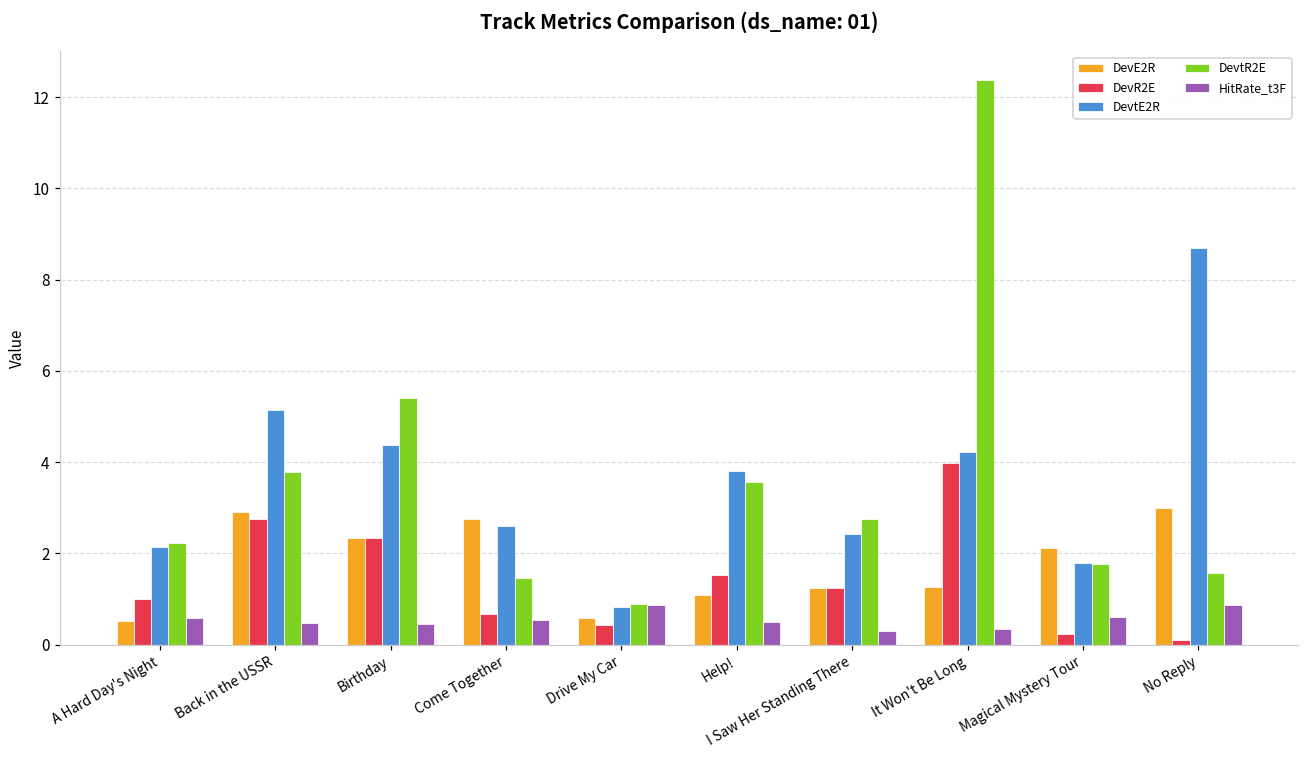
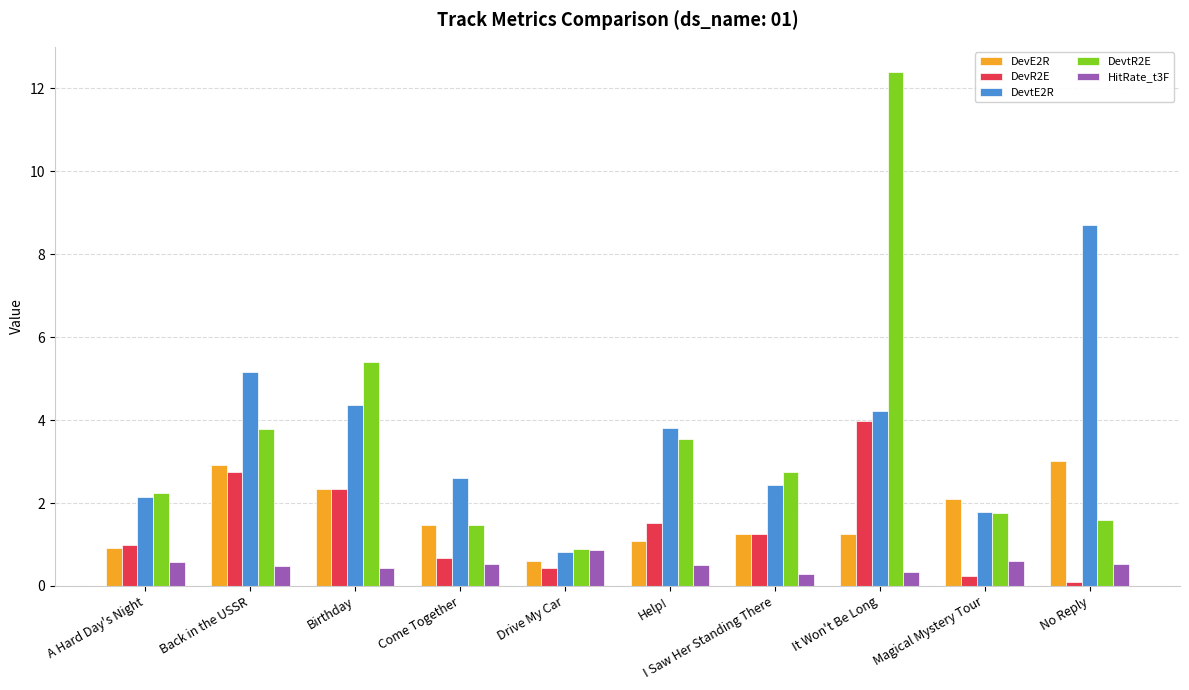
DevE2R, A Hard Day's Night: 0.5 -> 0.9
DevE2R, Come Together: 2.8 -> 1.5
HitRate_t3F, No Reply: 0.9 -> 0.5
